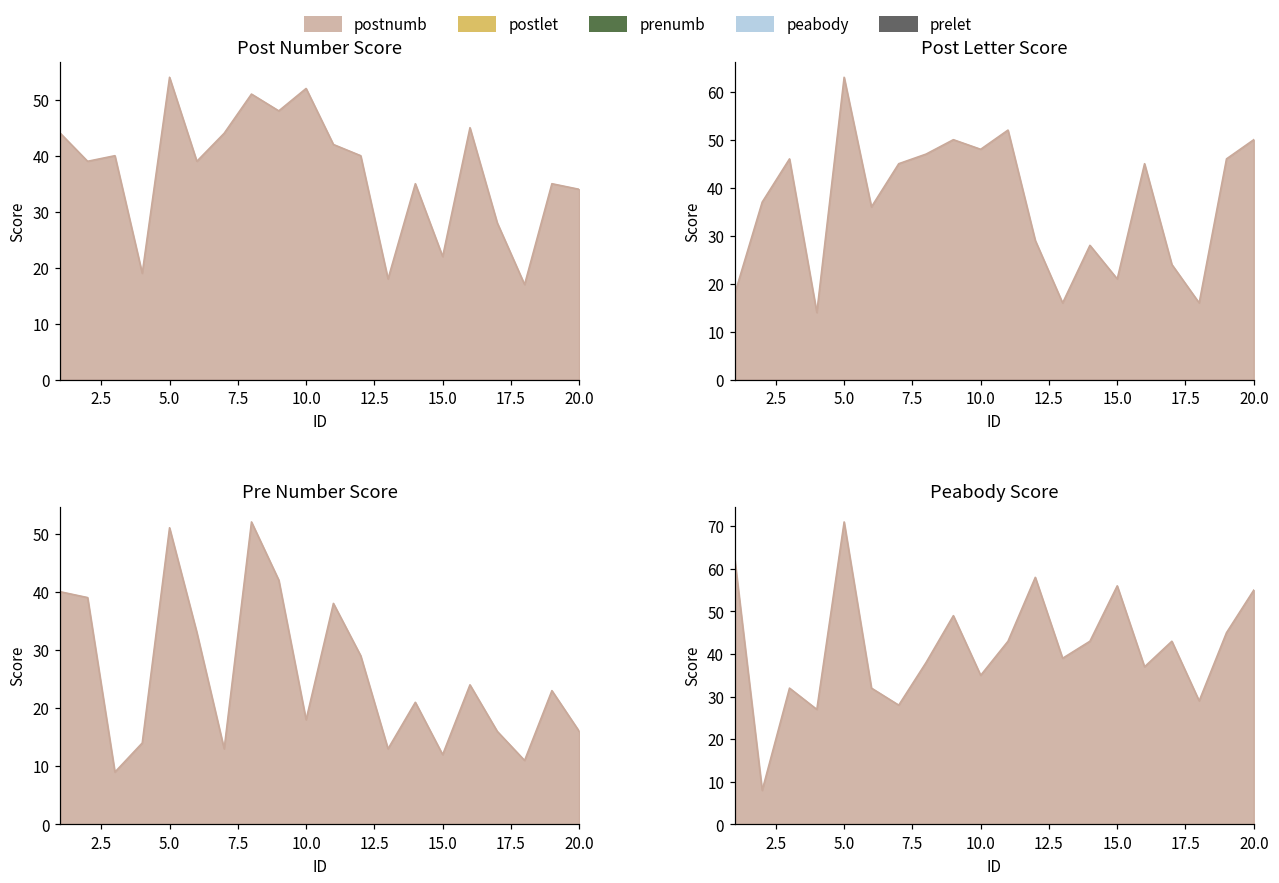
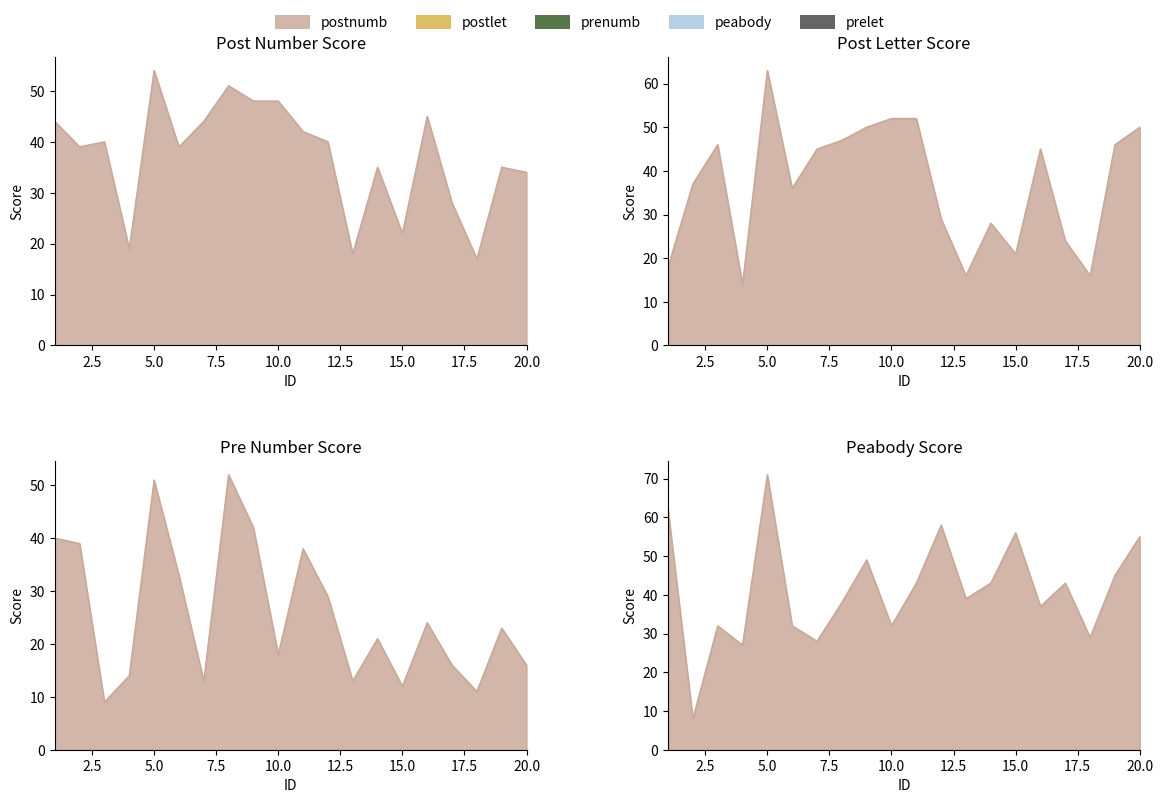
Post Number Score, 10.0: 52 -> 48
Post Letter Score, 10.0: 48 -> 52
Peabody Score, 10.0: 35 -> 32
